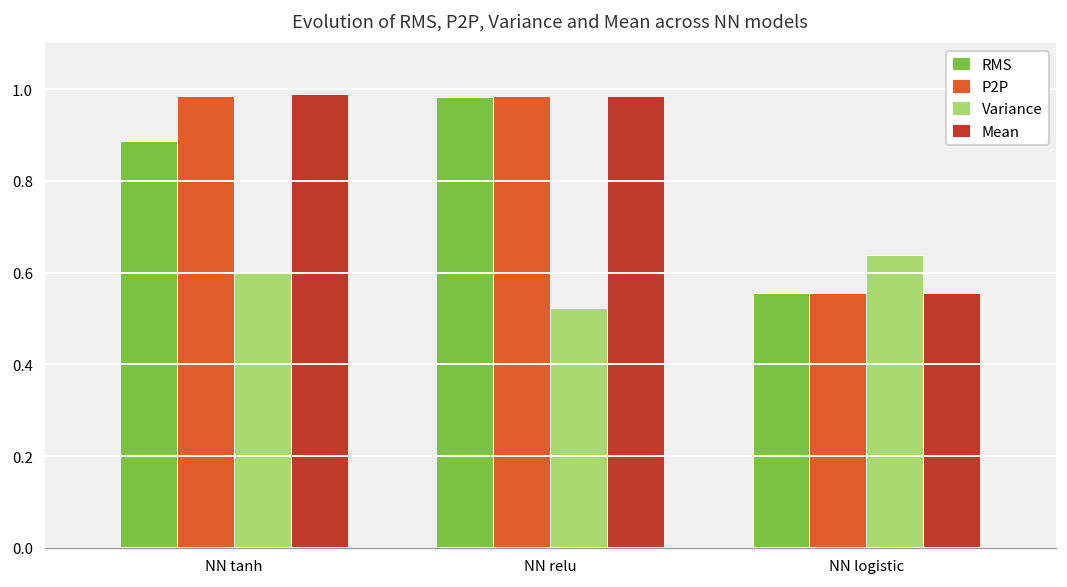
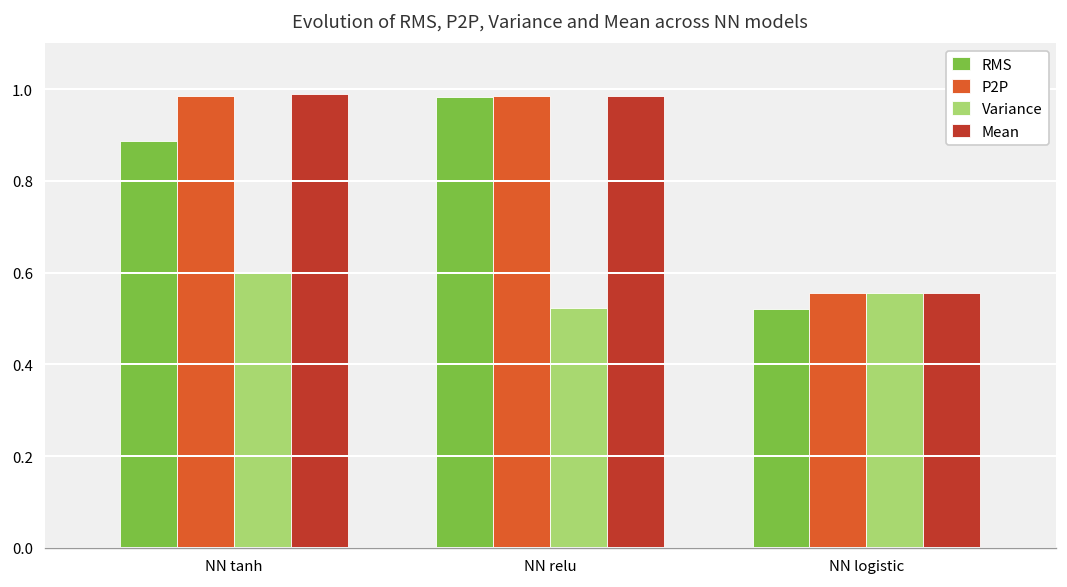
RMS, NN logistic: 0.56 -> 0.52
Variance, NN logistic: 0.64 -> 0.56
